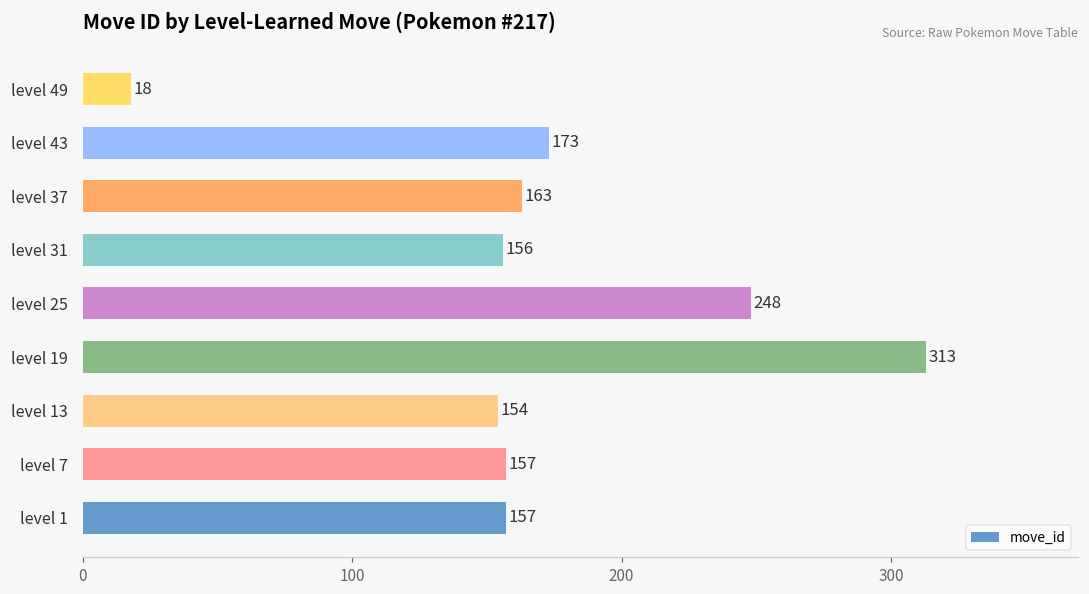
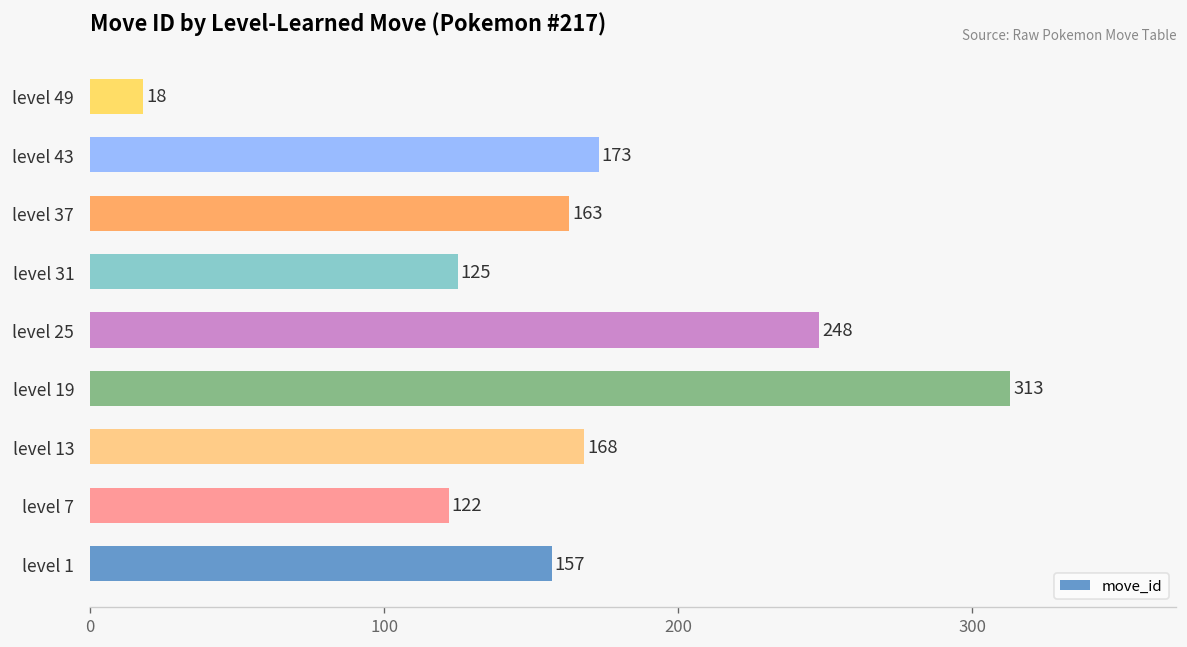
level 31: 156 -> 125
level 13: 154 -> 168
level 7: 157 -> 122
